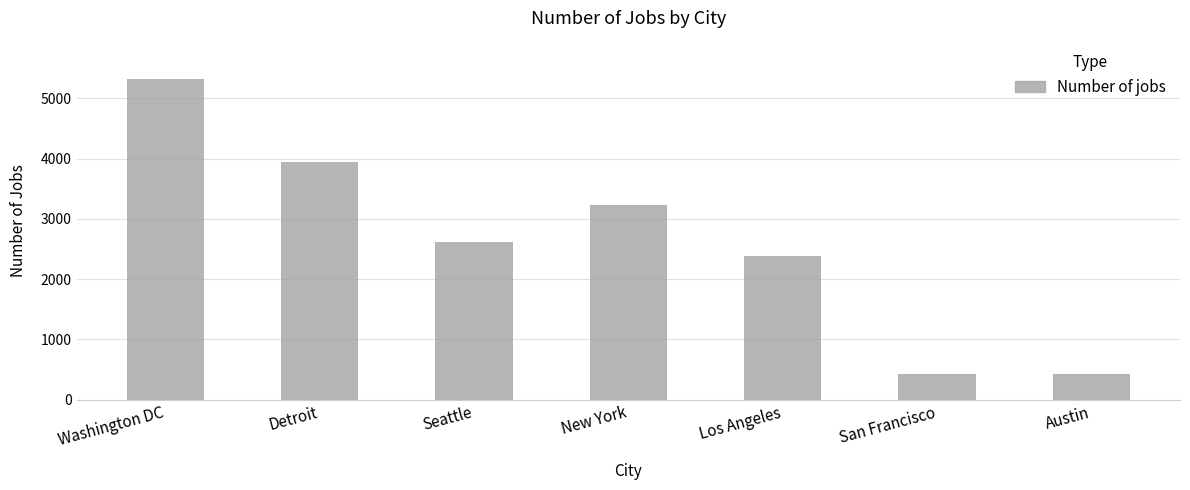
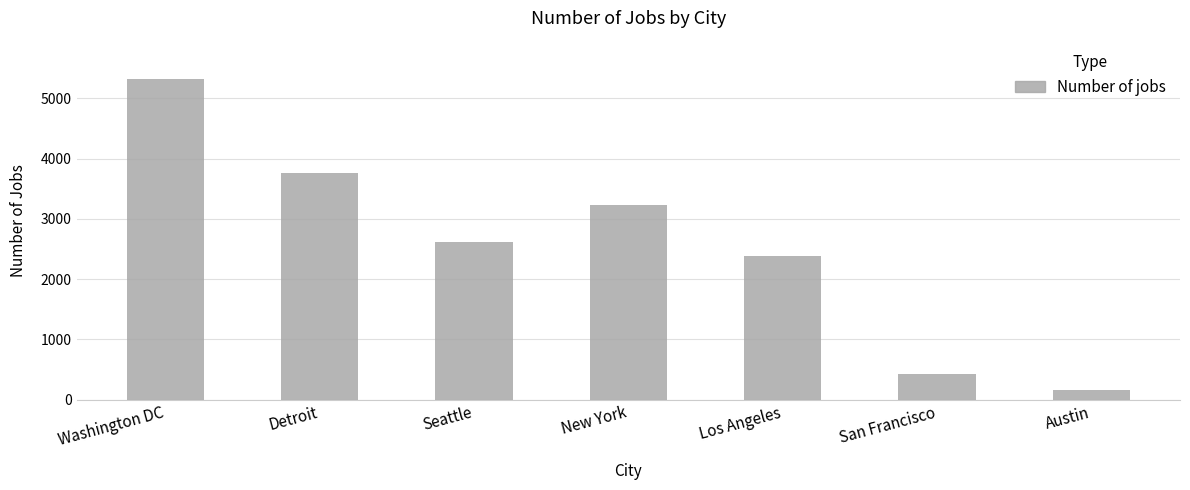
Detroit: 3900 -> 3800
Austin: 400 -> 200
